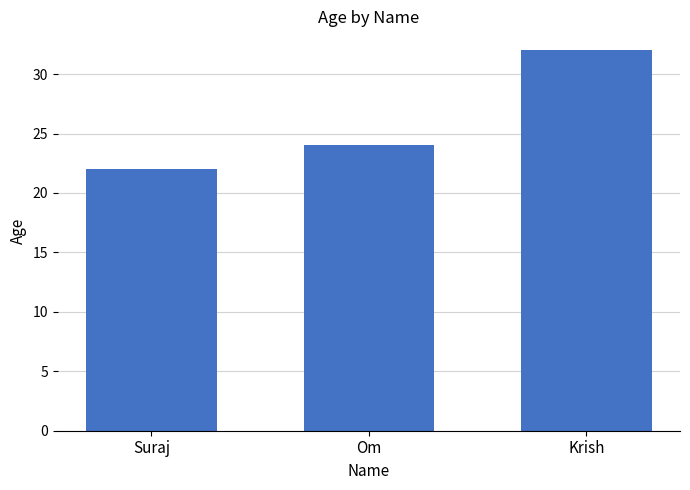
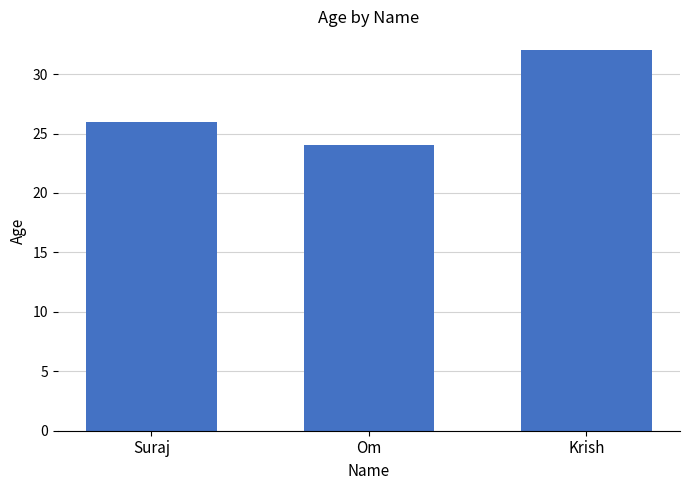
Suraj: 22 -> 26
